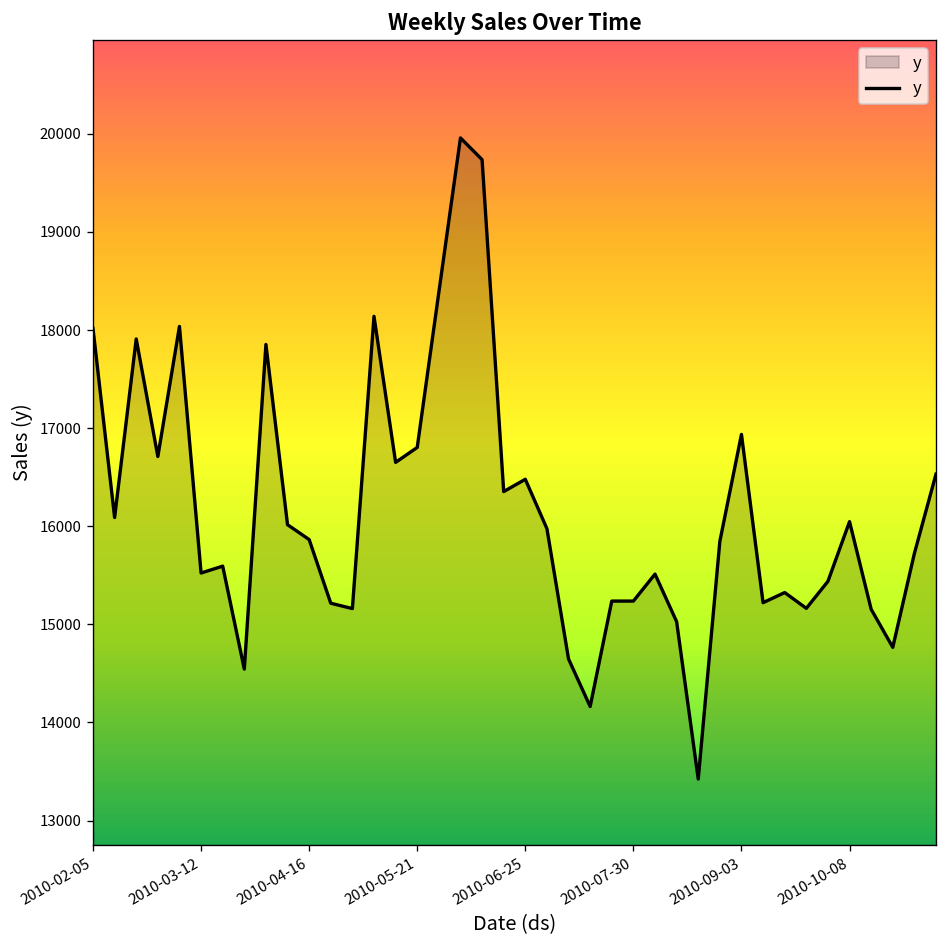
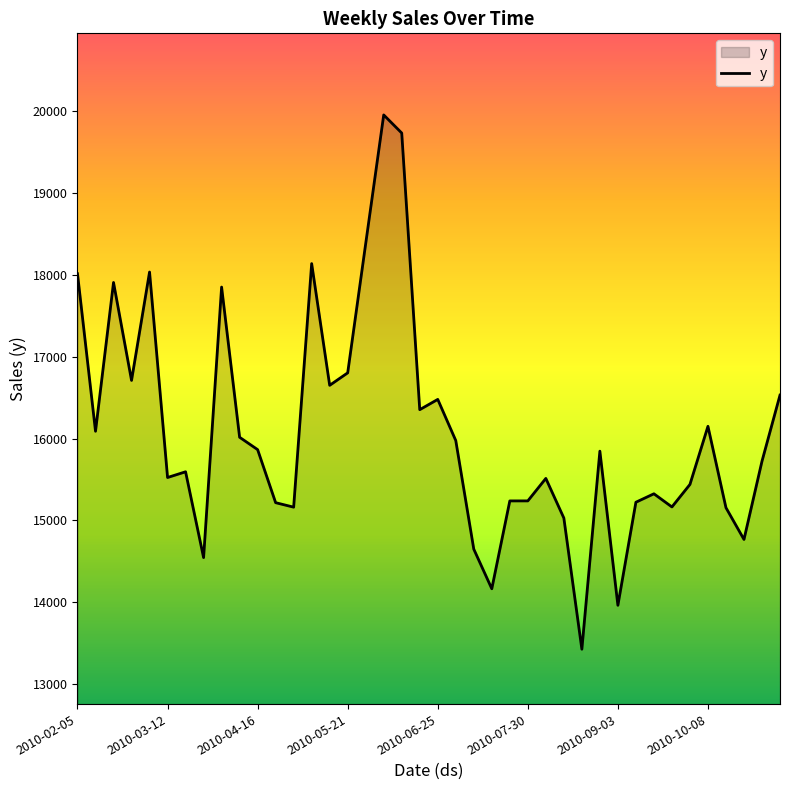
2010-09-03: 16900 -> 14000
2010-10-08: 16000 -> 16100
